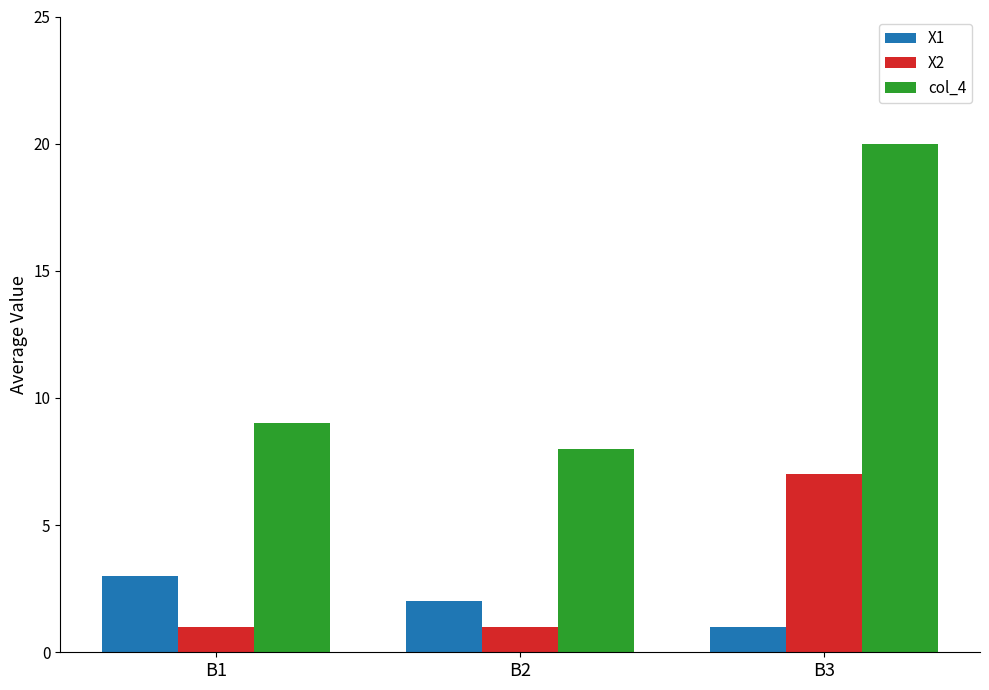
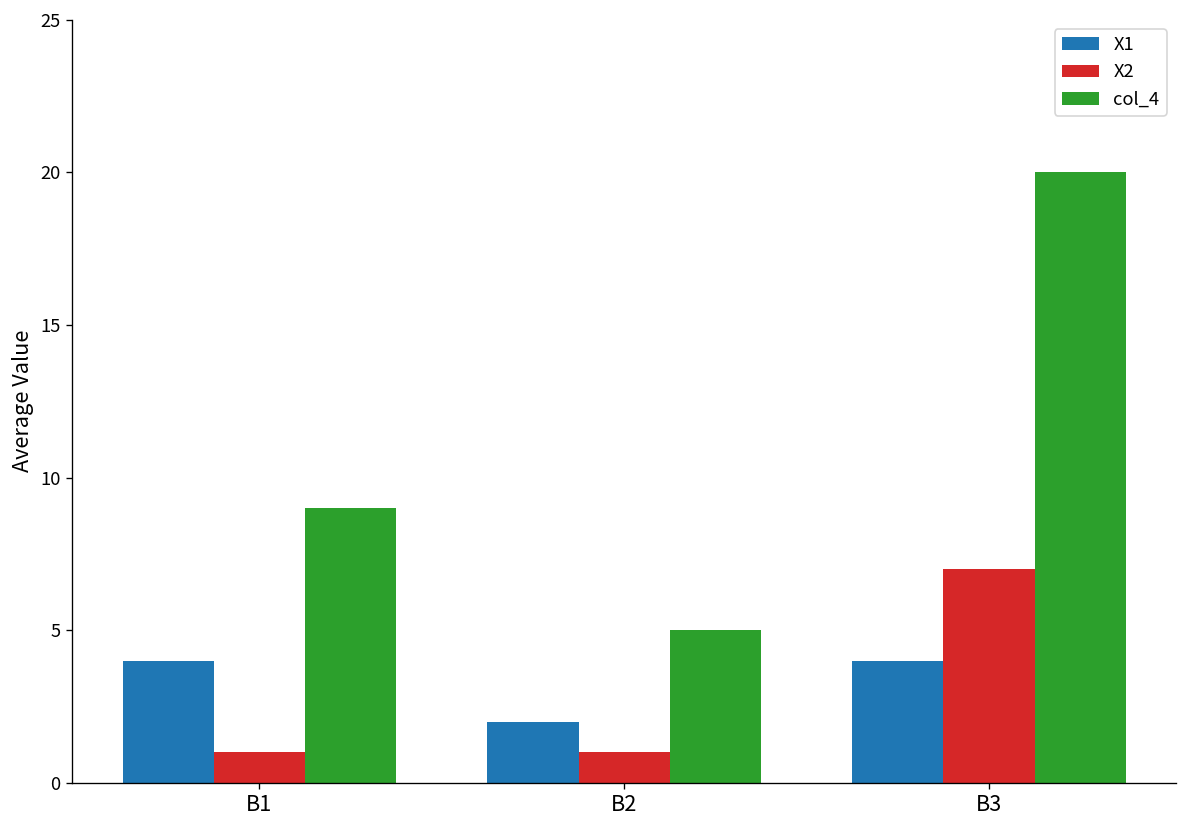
X1, B1: 3 -> 4
col_4, B2: 8 -> 5
X1, B3: 1 -> 4
